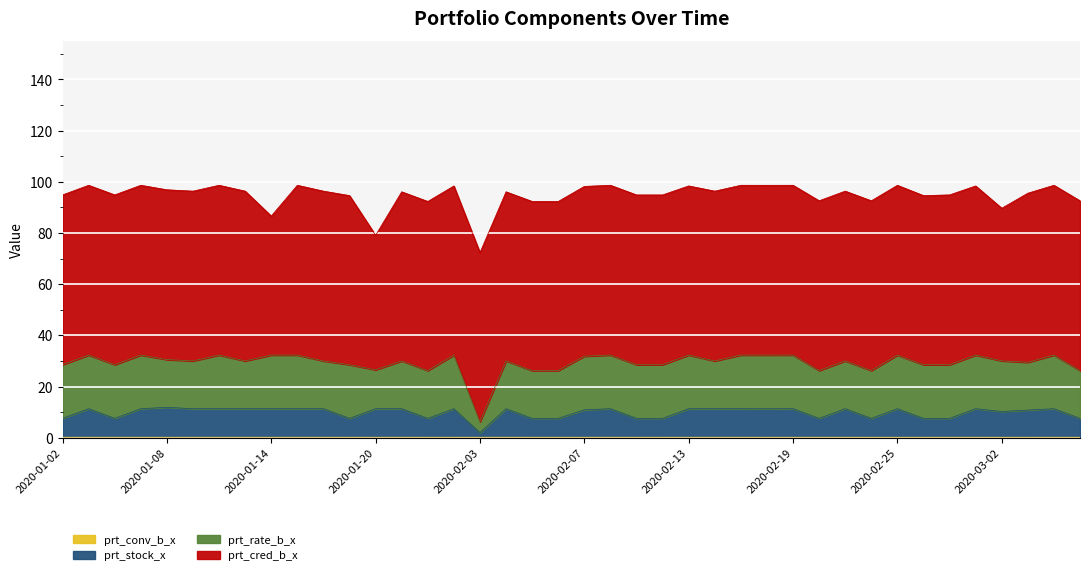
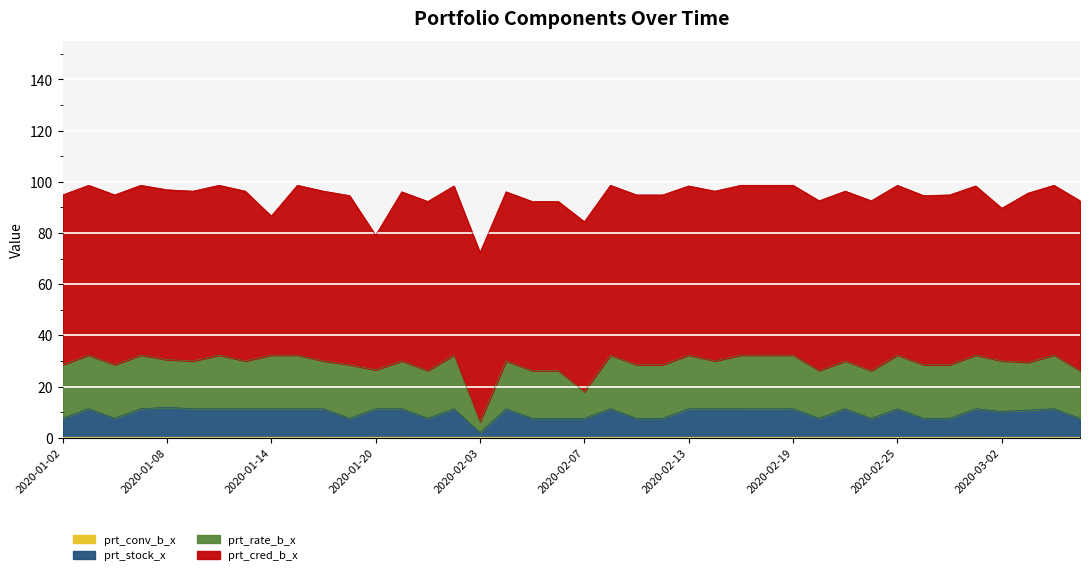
prt_stock_x, 2020-02-07: 11 -> 7
prt_rate_b_x, 2020-02-07: 21 -> 10
